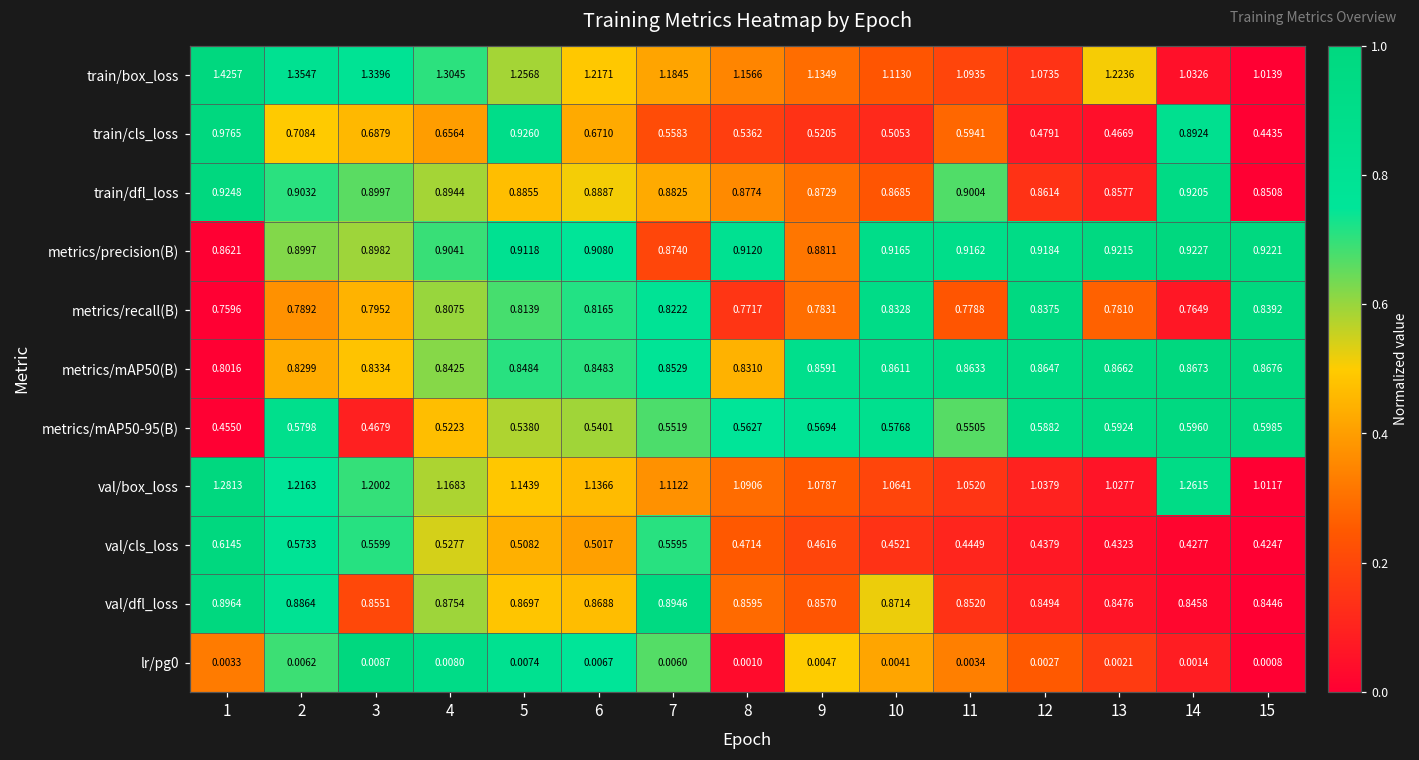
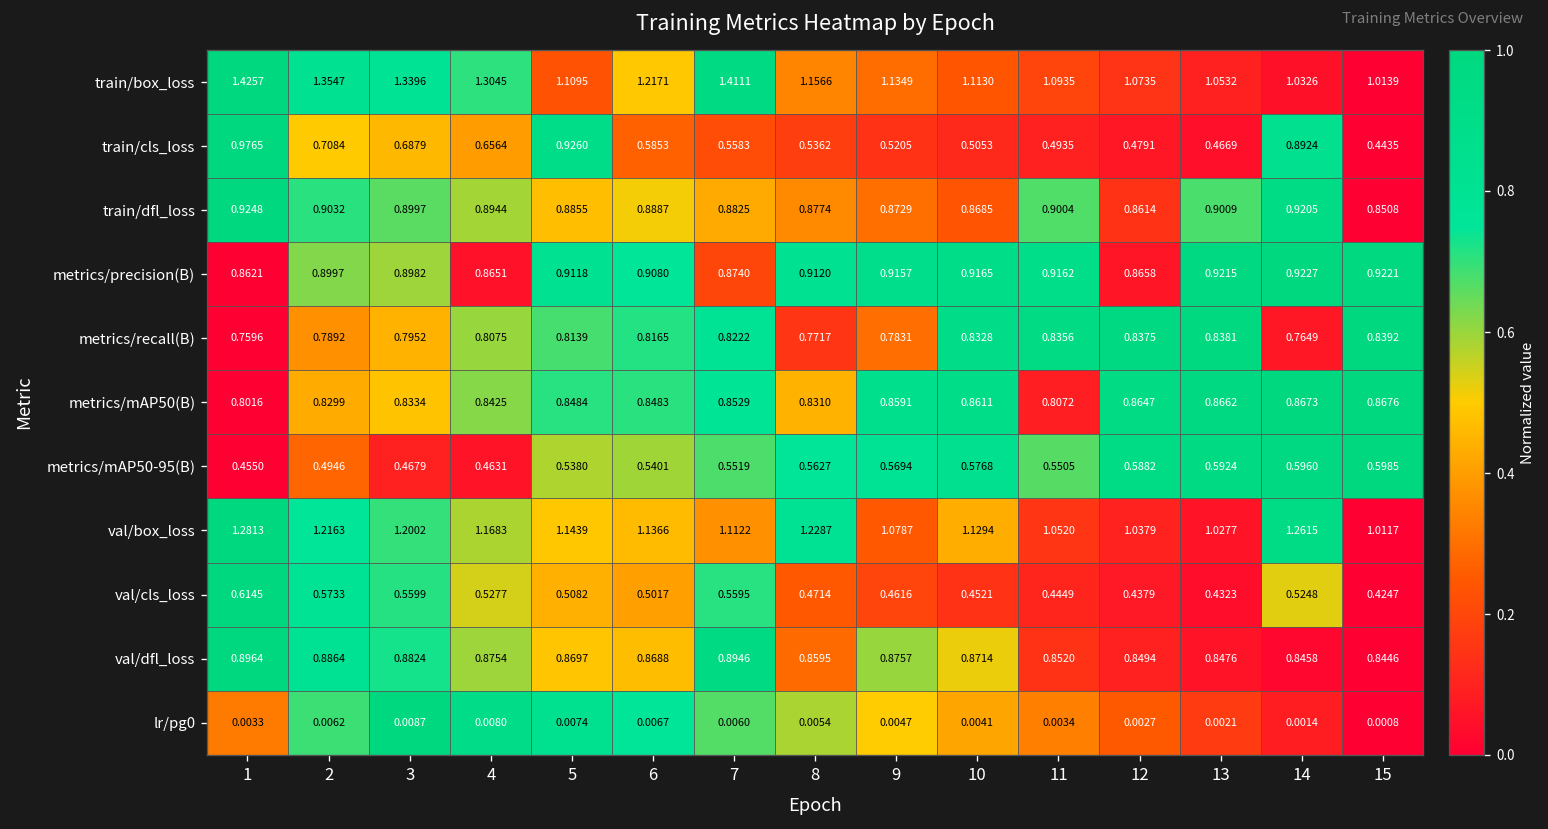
train/box_loss, 5: 1.2568 -> 1.1095
train/box_loss, 7: 1.1845 -> 1.4111
train/box_loss, 13: 1.2236 -> 1.0532
train/cls_loss, 6: 0.6710 -> 0.5853
train/cls_loss, 11: 0.5941 -> 0.4935
train/dfl_loss, 13: 0.8577 -> 0.9009
metrics/precision(B), 4: 0.9041 -> 0.8651
metrics/precision(B), 9: 0.8811 -> 0.9157
metrics/precision(B), 12: 0.9184 -> 0.8658
metrics/recall(B), 11: 0.7788 -> 0.8356
metrics/recall(B), 13: 0.7810 -> 0.8381
metrics/mAP50(B), 11: 0.8633 -> 0.8072
metrics/mAP50-95(B), 2: 0.5798 -> 0.4946
metrics/mAP50-95(B), 4: 0.5223 -> 0.4631
val/box_loss, 8: 1.0906 -> 1.2287
val/box_loss, 10: 1.0641 -> 1.1294
val/cls_loss, 14: 0.4277 -> 0.5248
val/dfl_loss, 3: 0.8551 -> 0.8824
val/dfl_loss, 9: 0.8570 -> 0.8757
lr/pg0, 8: 0.0010 -> 0.0054
